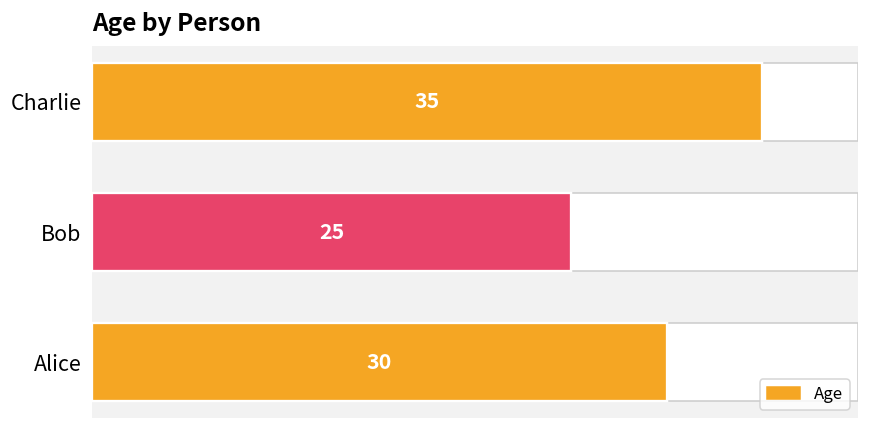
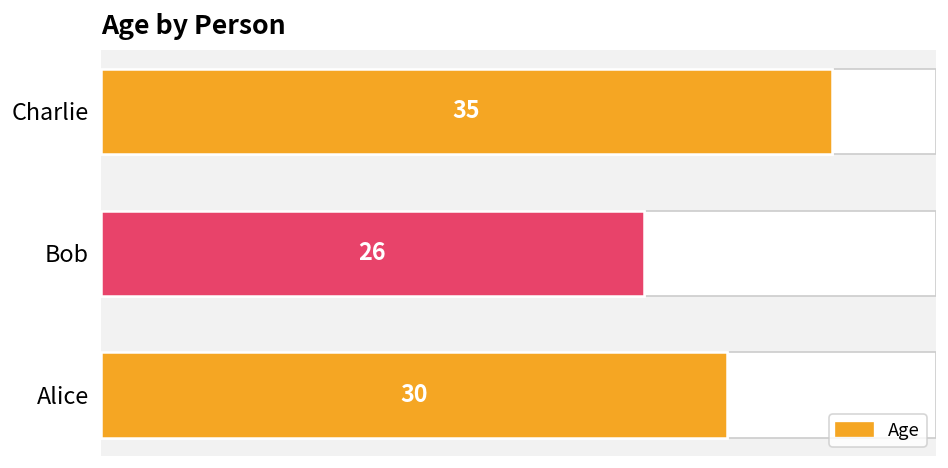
Bob: 25 -> 26
